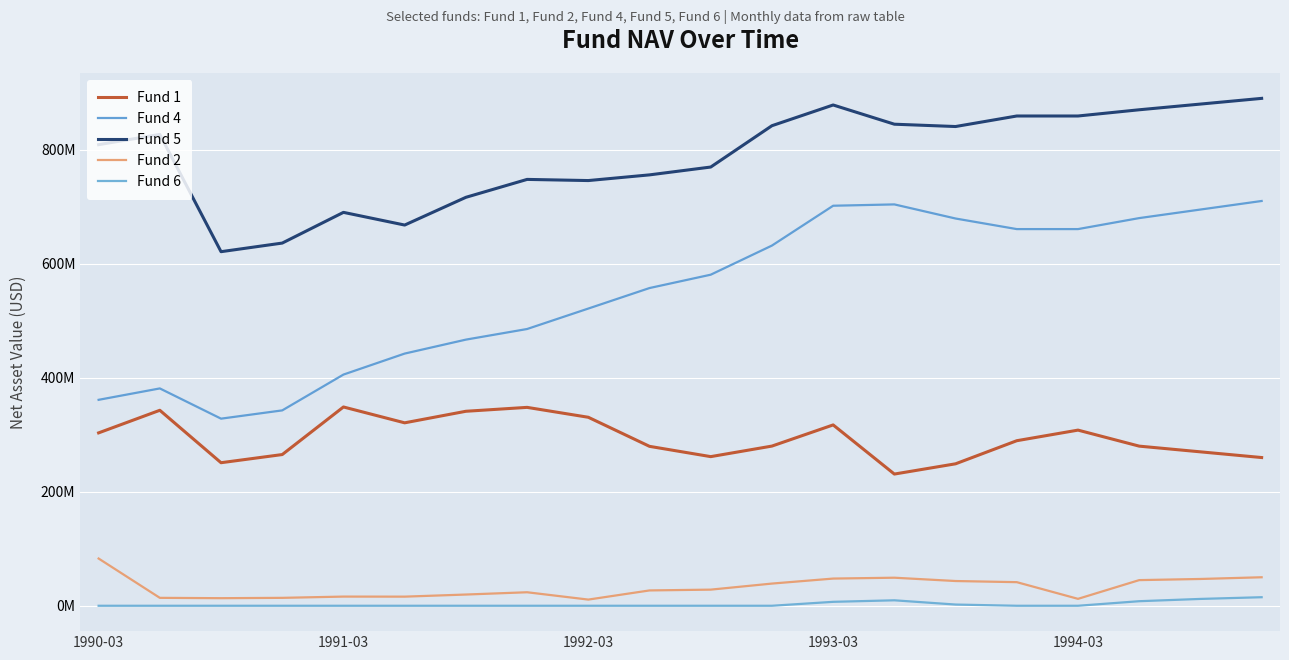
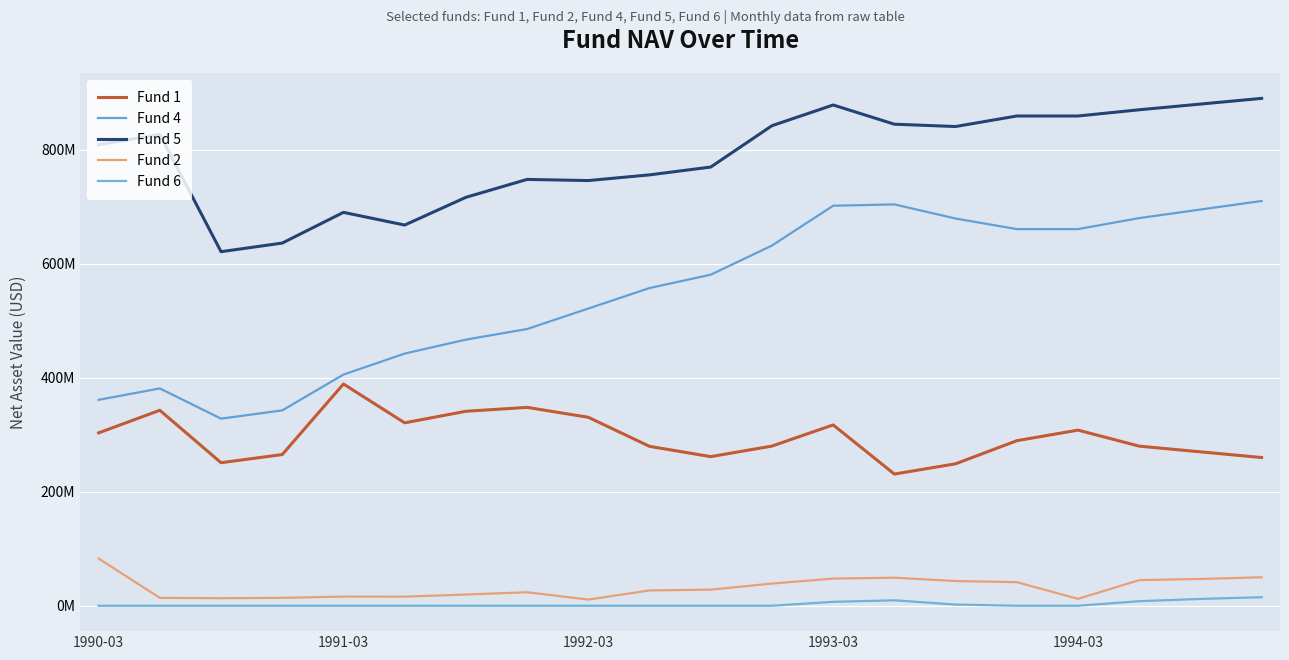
Fund 1, 1991-03: 350000000 -> 390000000
